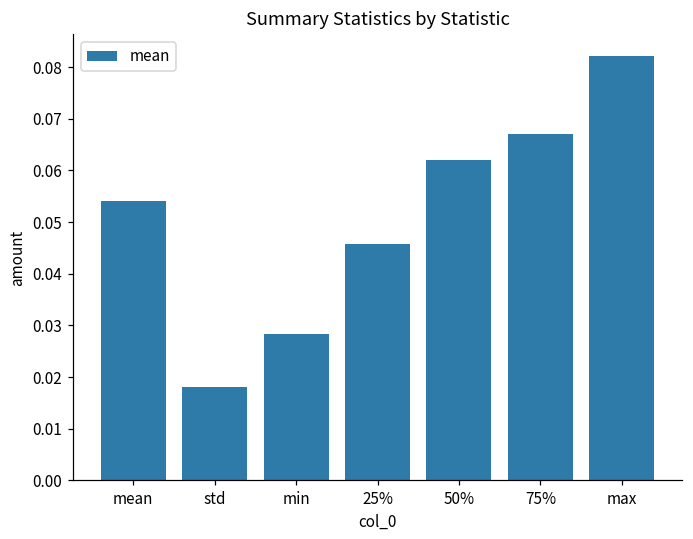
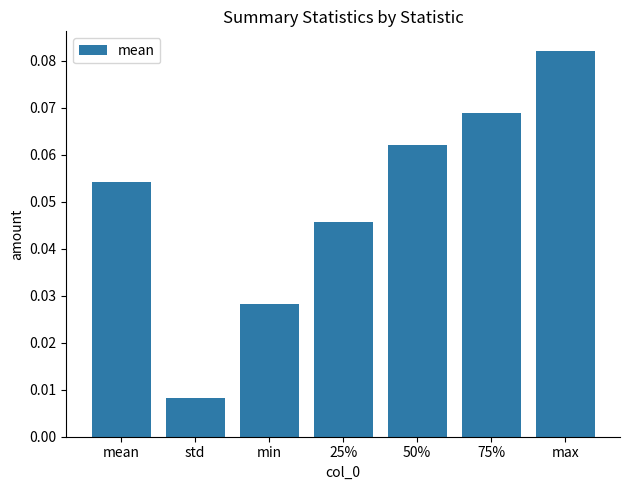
std: 0.018 -> 0.008
75%: 0.067 -> 0.069
